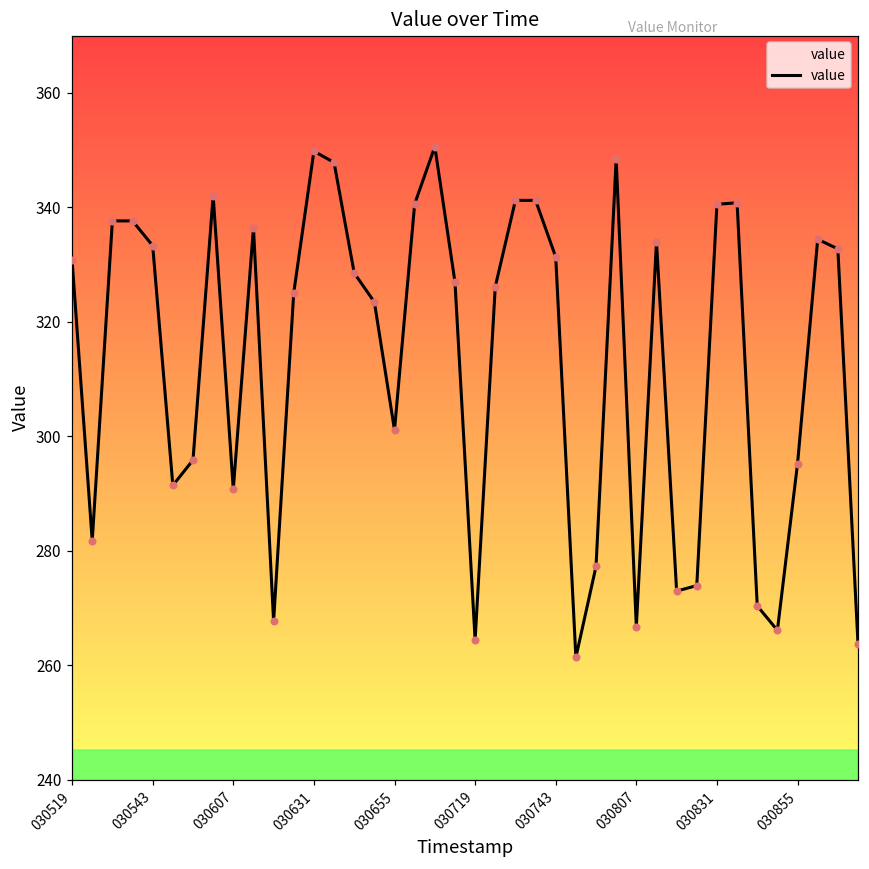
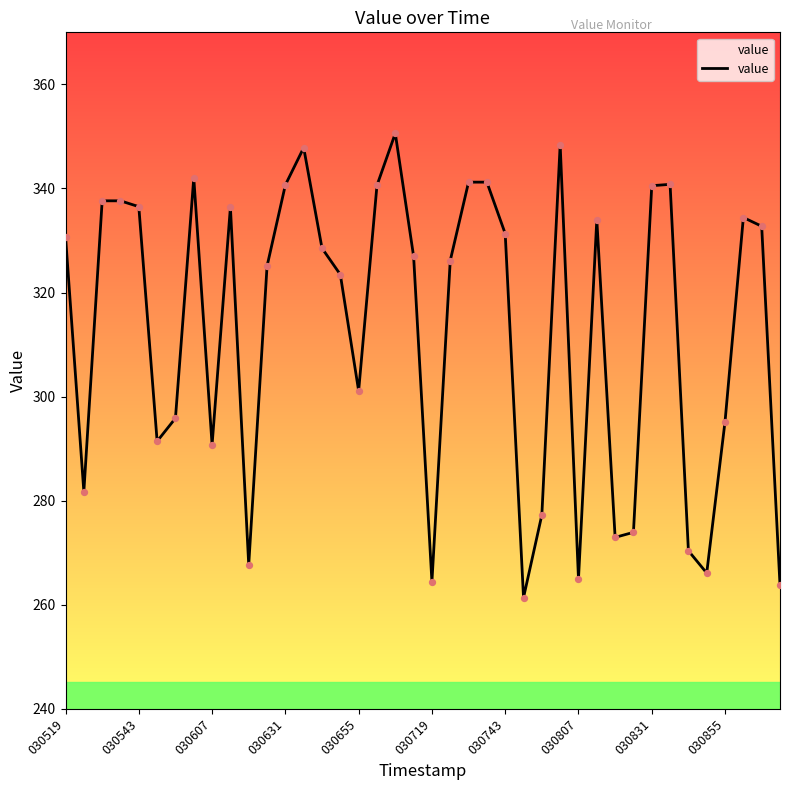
030543: 333 -> 336
030631: 350 -> 341
030807: 267 -> 265
